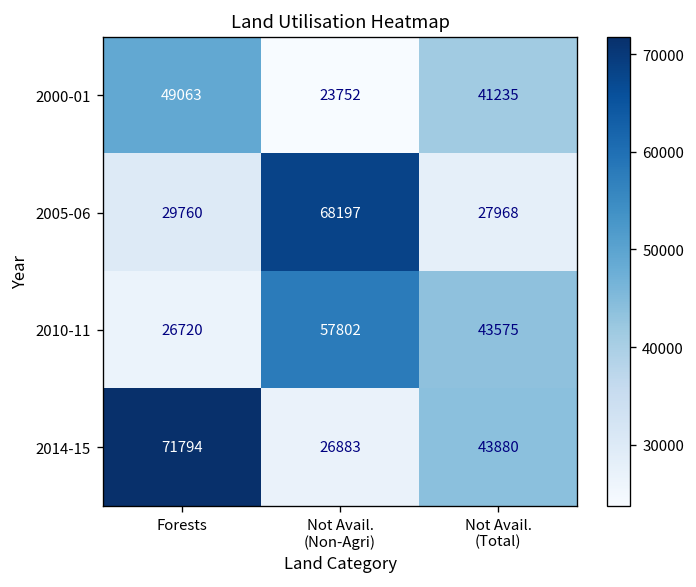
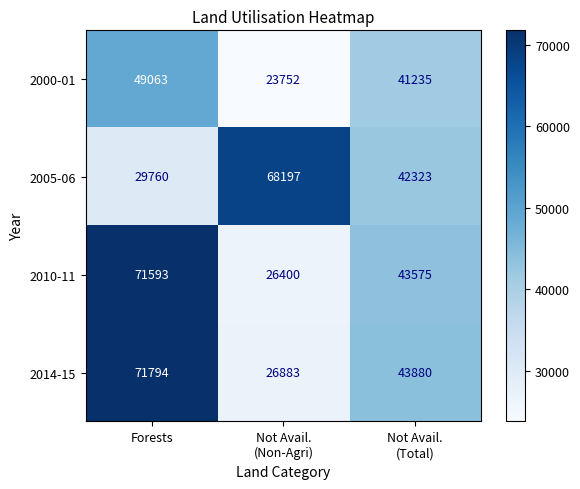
2005-06, Not Avail. (Total): 27968 -> 42323
2010-11, Forests: 26720 -> 71593
2010-11, Not Avail. (Non-Agri): 57802 -> 26400
